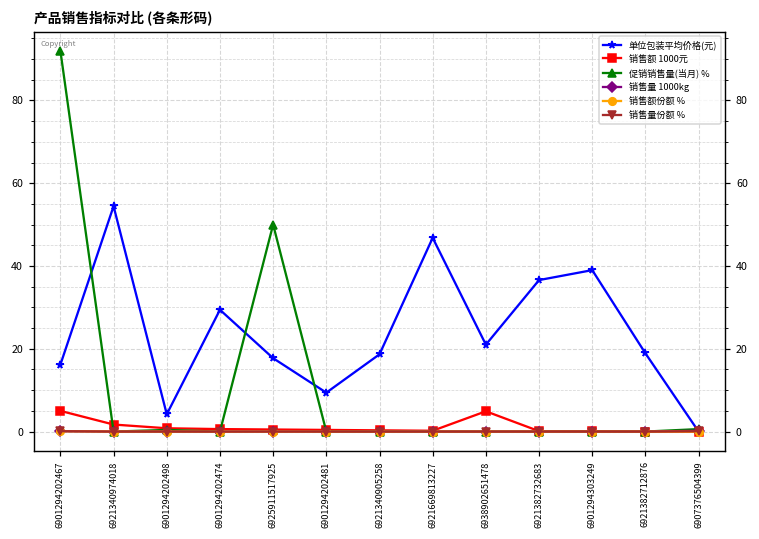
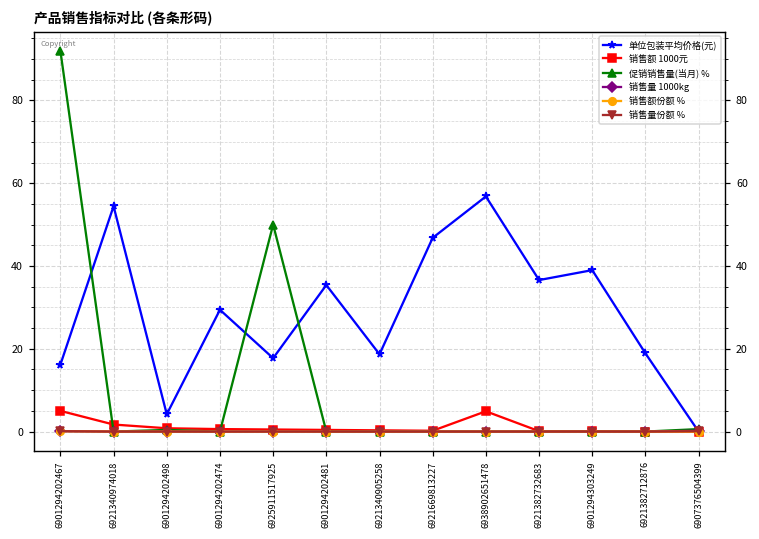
单位包装平均价格(元), 6901294202481: 9 -> 35
单位包装平均价格(元), 6938902651478: 21 -> 57
